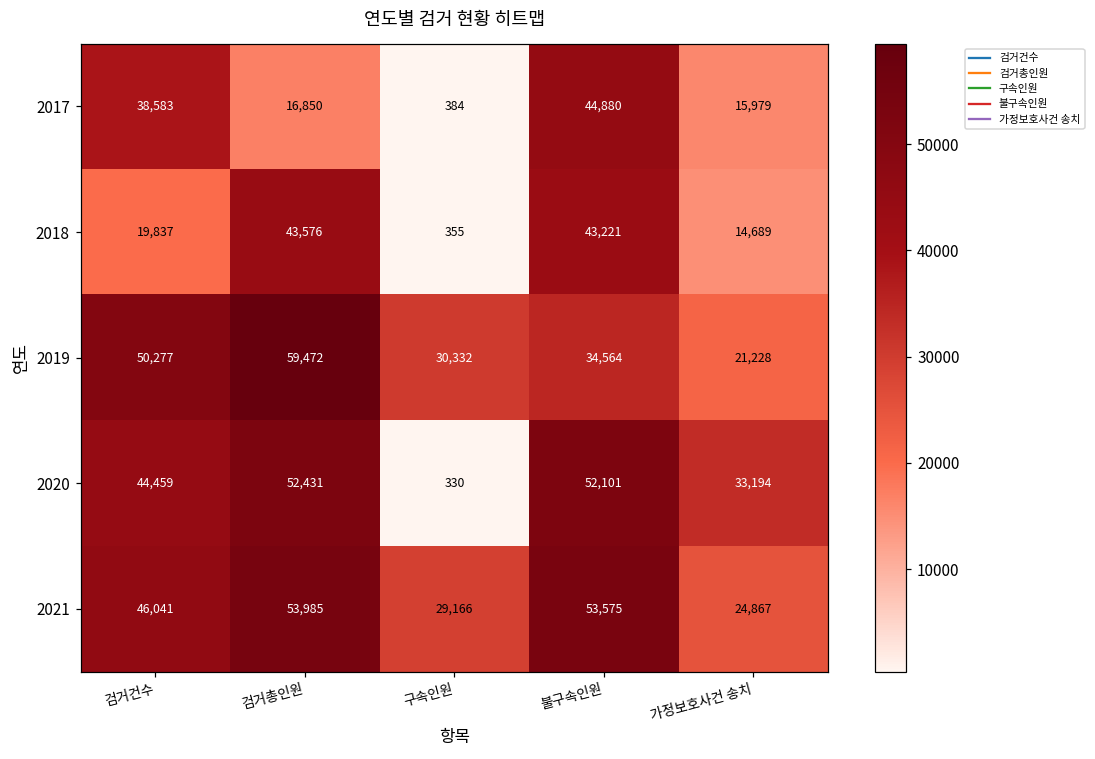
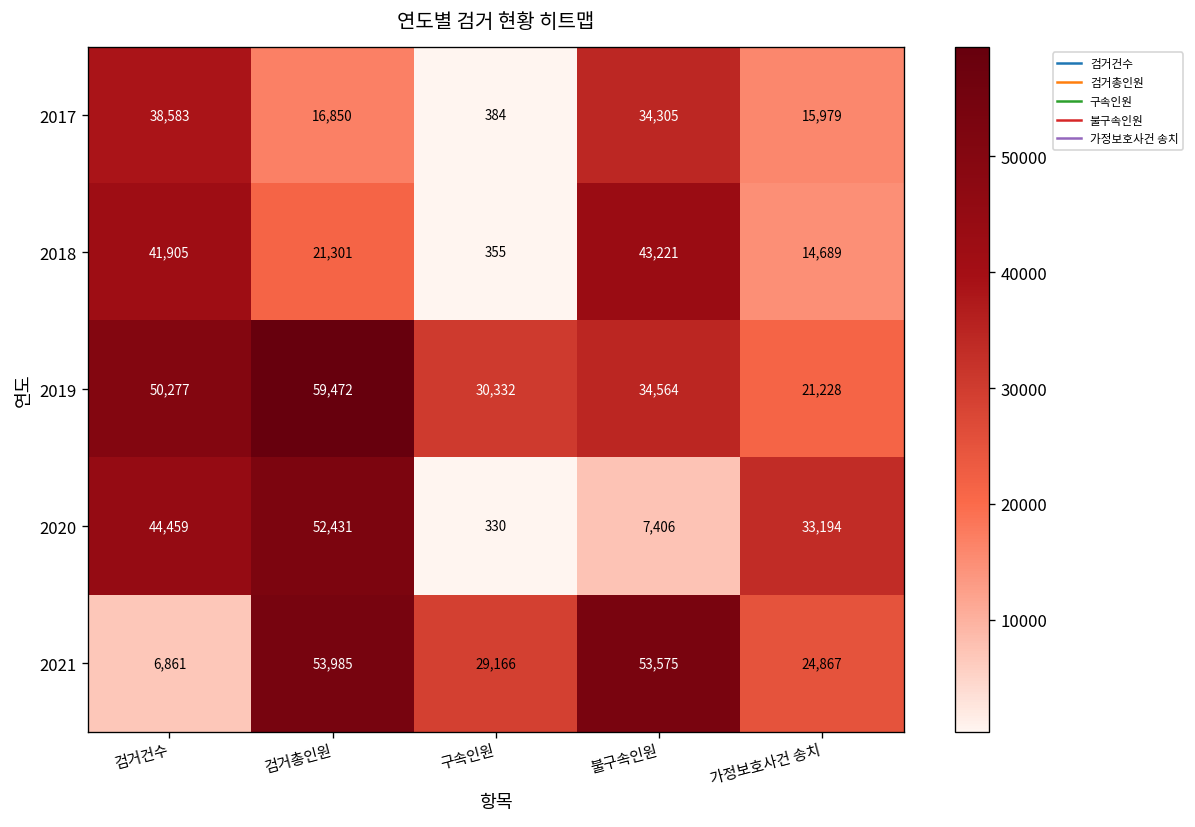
2017, 불구속인원: 44,880 -> 34,305
2018, 검거건수: 19,837 -> 41,905
2018, 검거총인원: 43,576 -> 21,301
2020, 불구속인원: 52,101 -> 7,406
2021, 검거건수: 46,041 -> 6,861
